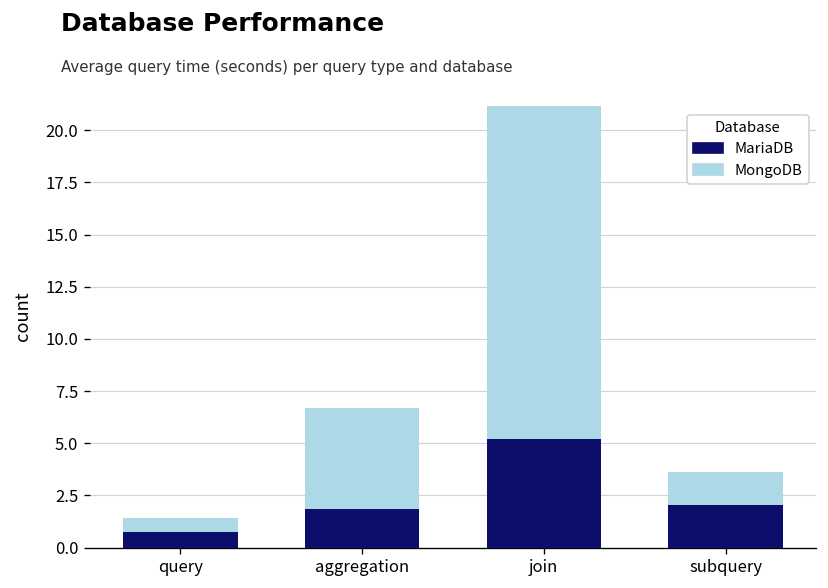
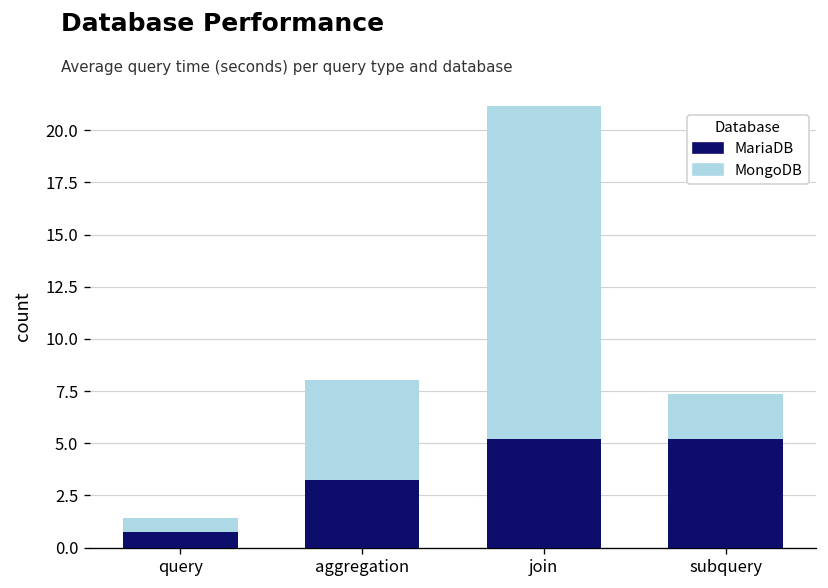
MariaDB, aggregation: 1.9 -> 3.2
MariaDB, subquery: 2.0 -> 5.2
MongoDB, subquery: 1.6 -> 2.2
